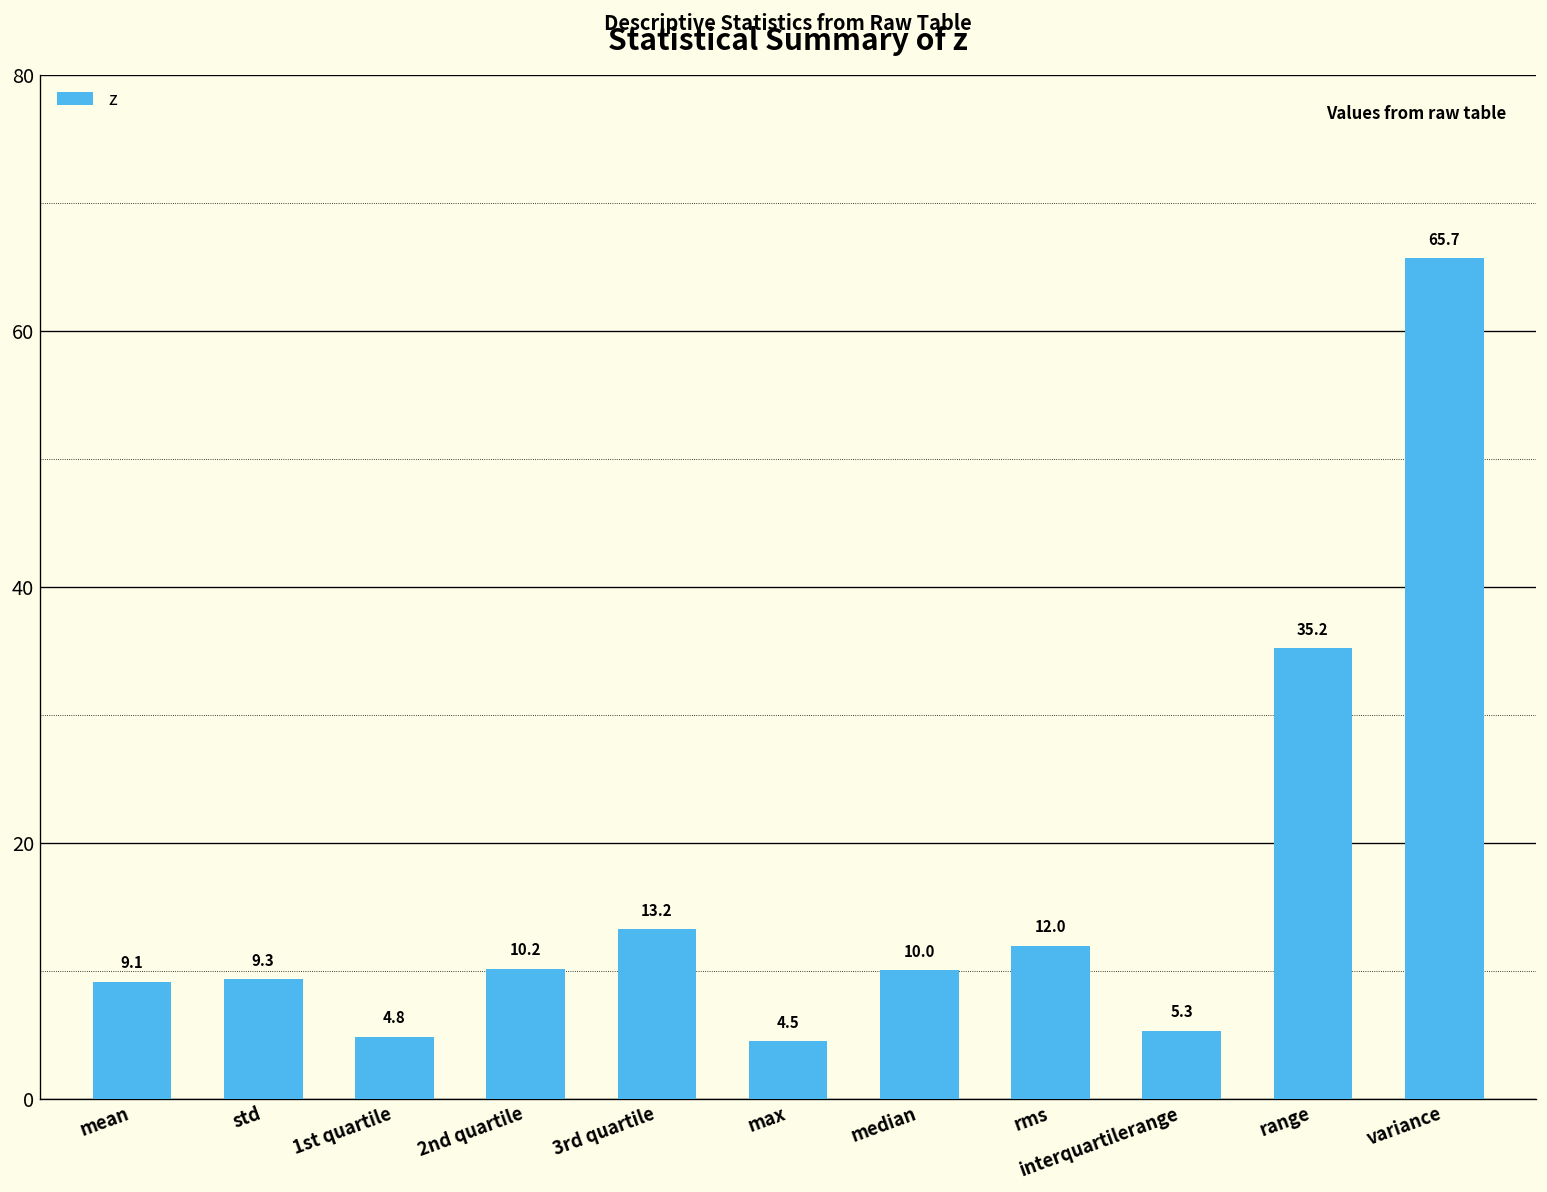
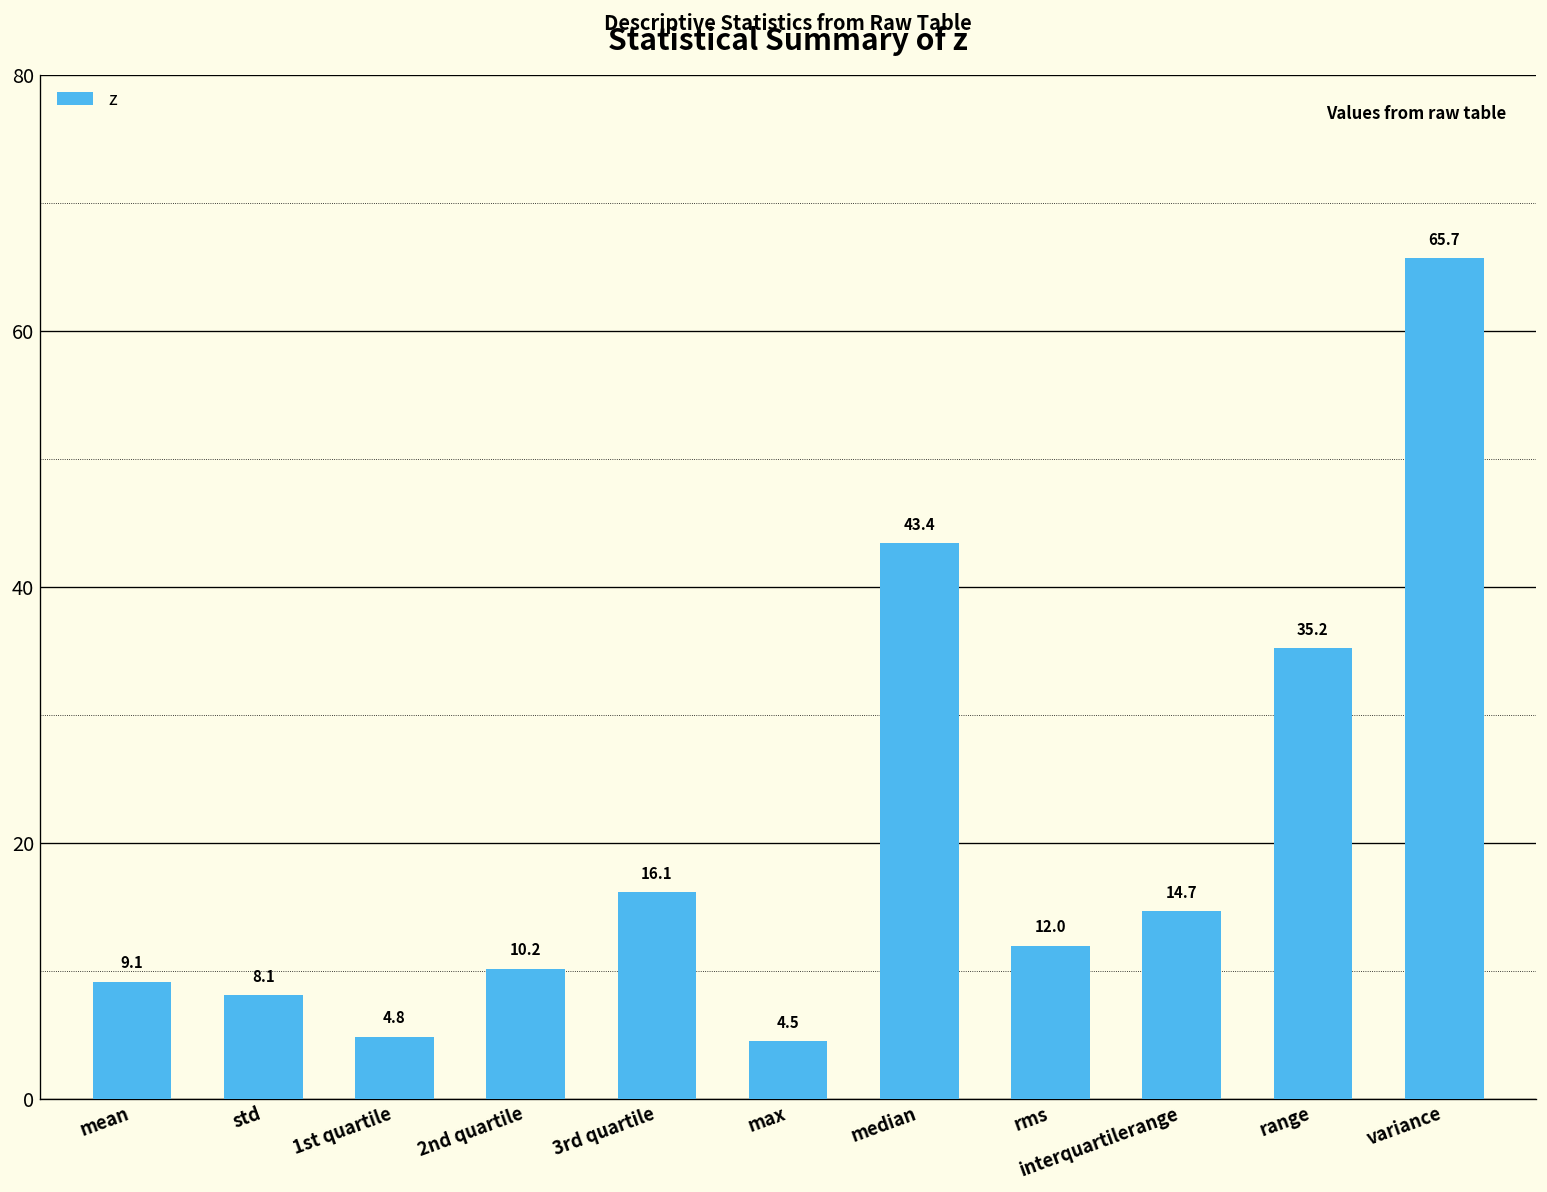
std: 9.3 -> 8.1
3rd quartile: 13.2 -> 16.1
median: 10.0 -> 43.4
interquartilerange: 5.3 -> 14.7
